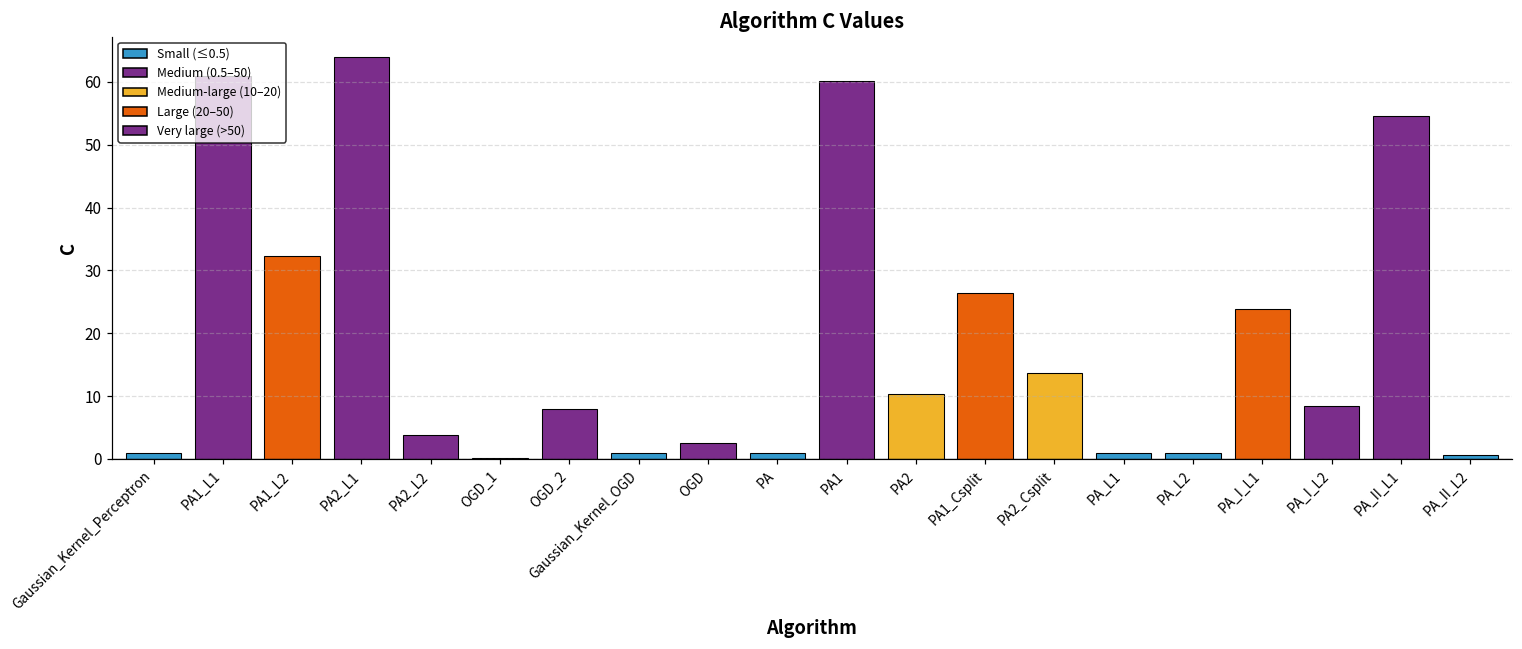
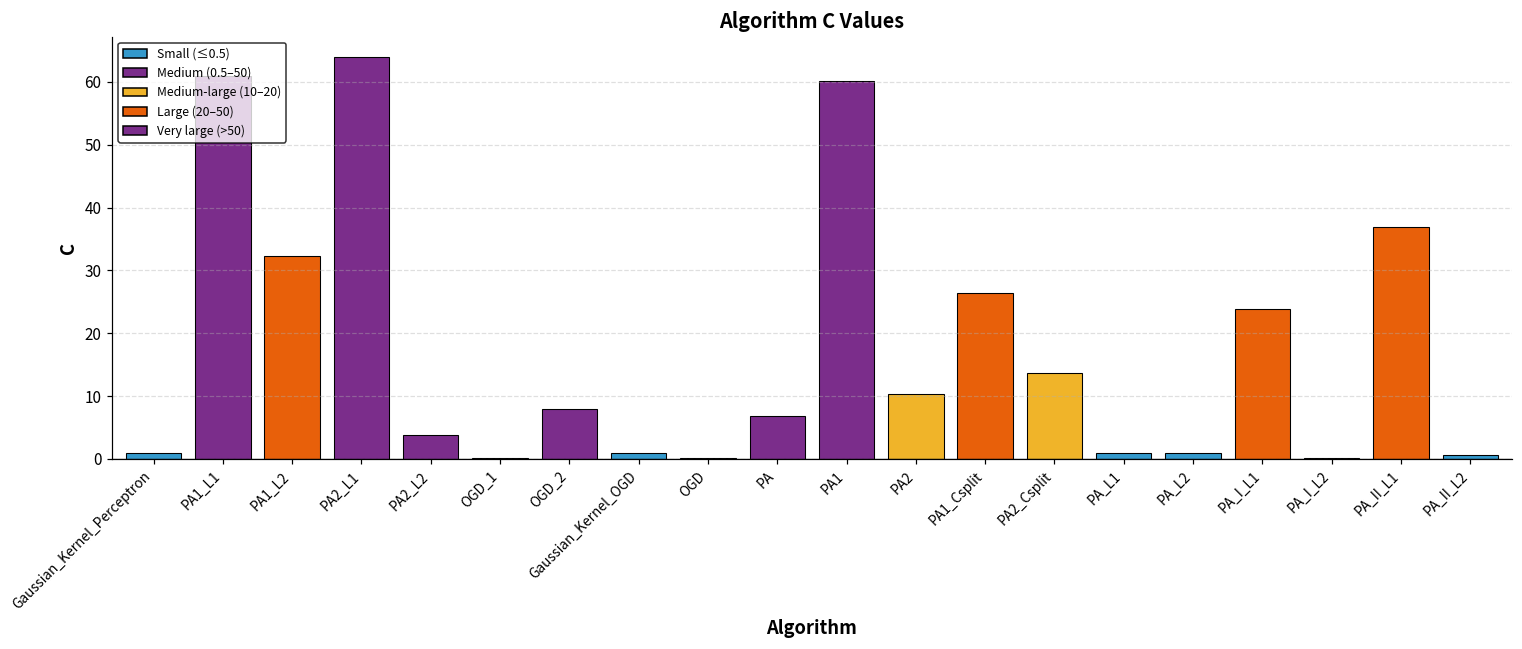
OGD: 3 -> 0
PA: 1 -> 7
PA_I_L2: 8 -> 0
PA_II_L1: 55 -> 37
